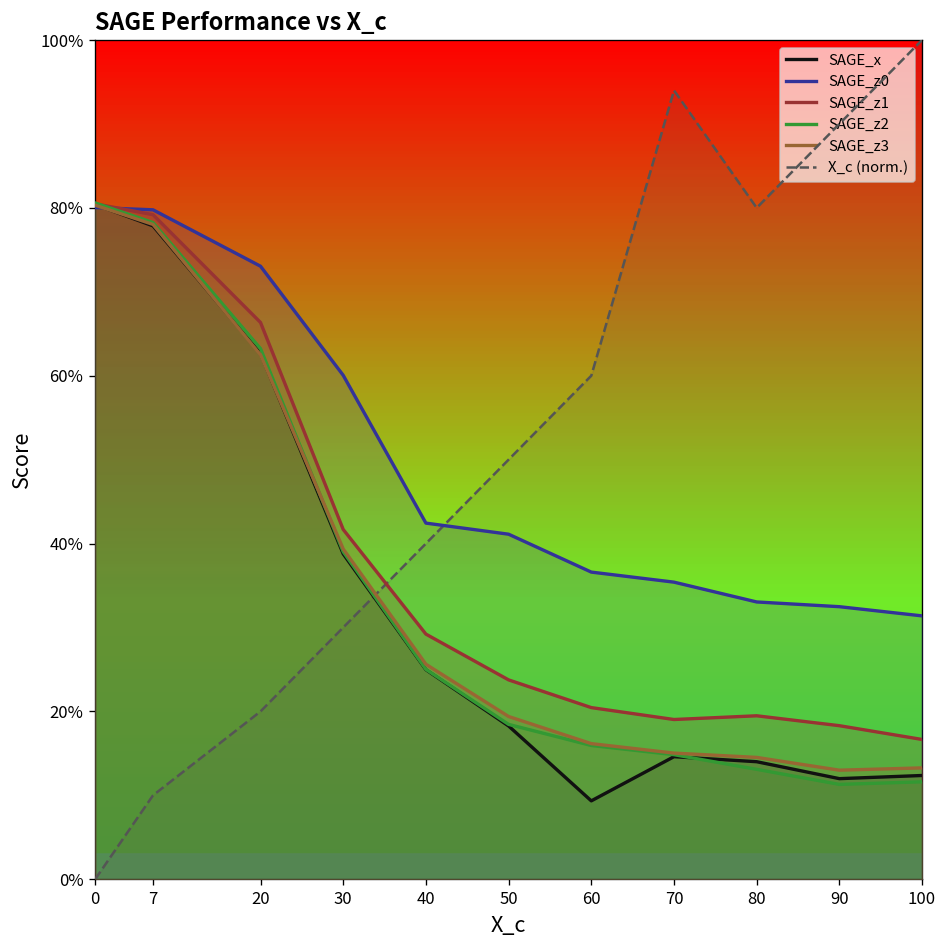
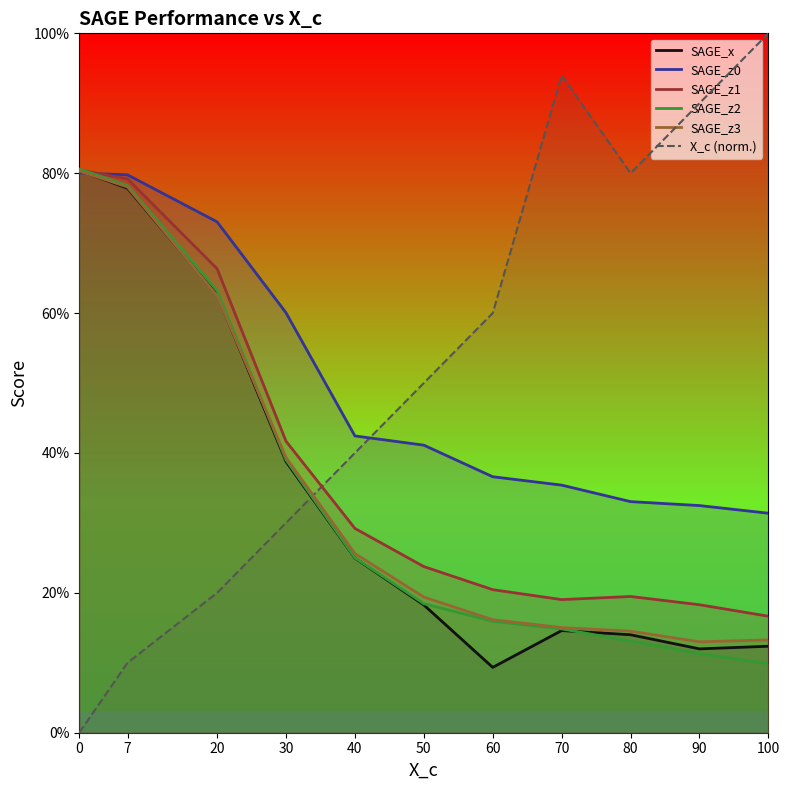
SAGE_z2, 100: 12% -> 10%
